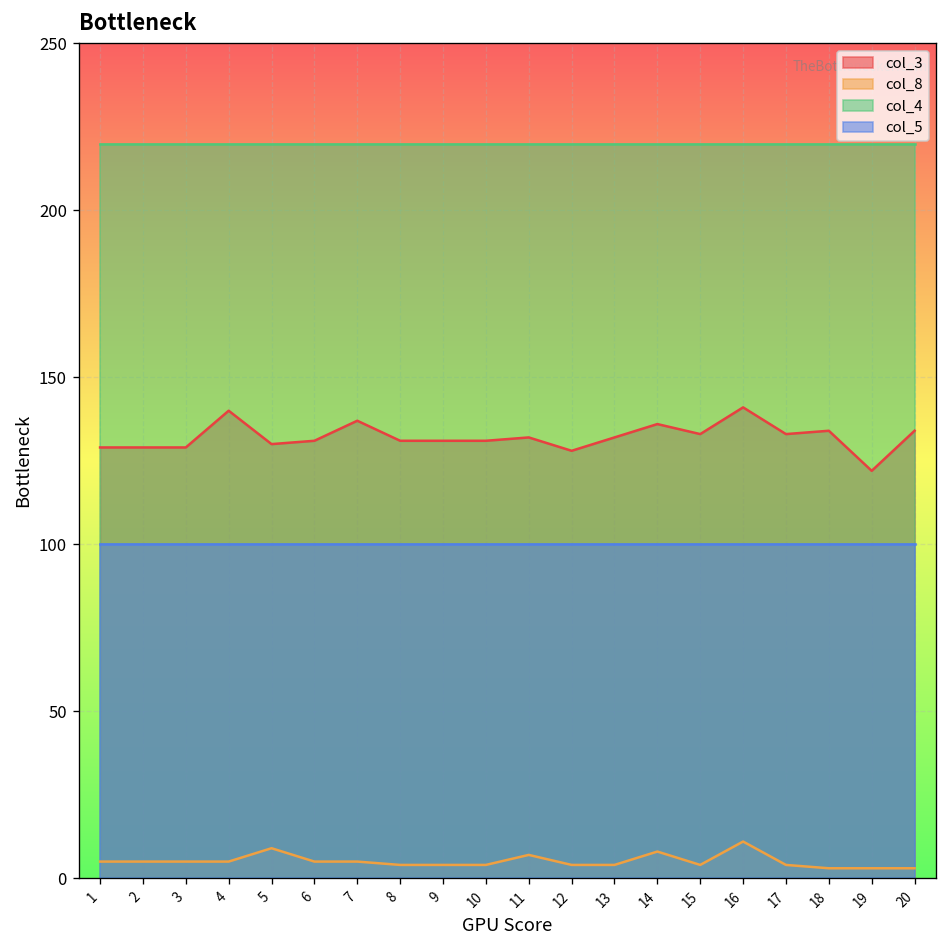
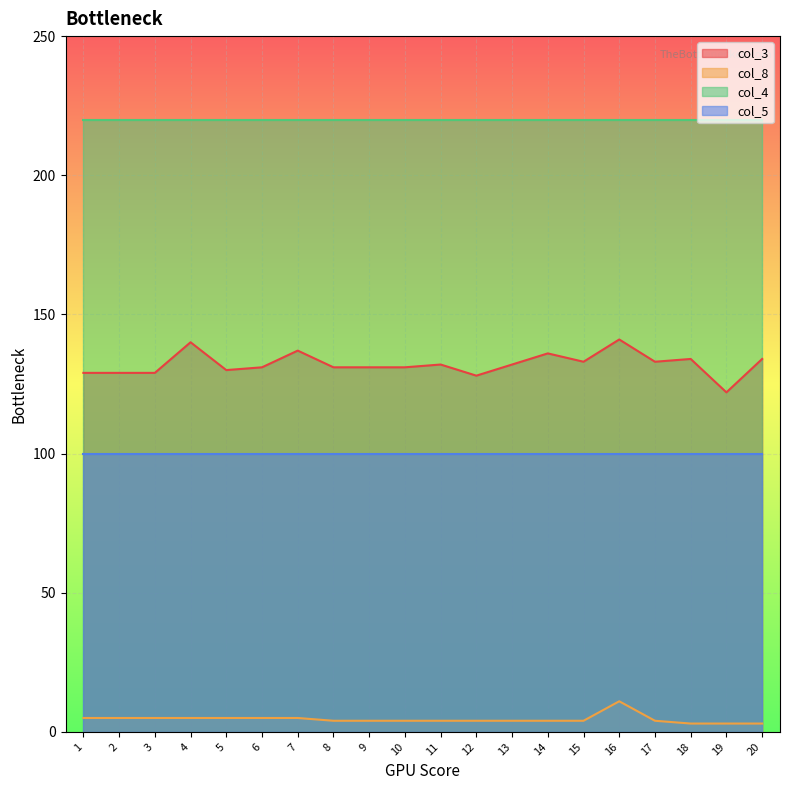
col_8, 5: 9 -> 5
col_8, 11: 7 -> 4
col_8, 14: 8 -> 4
